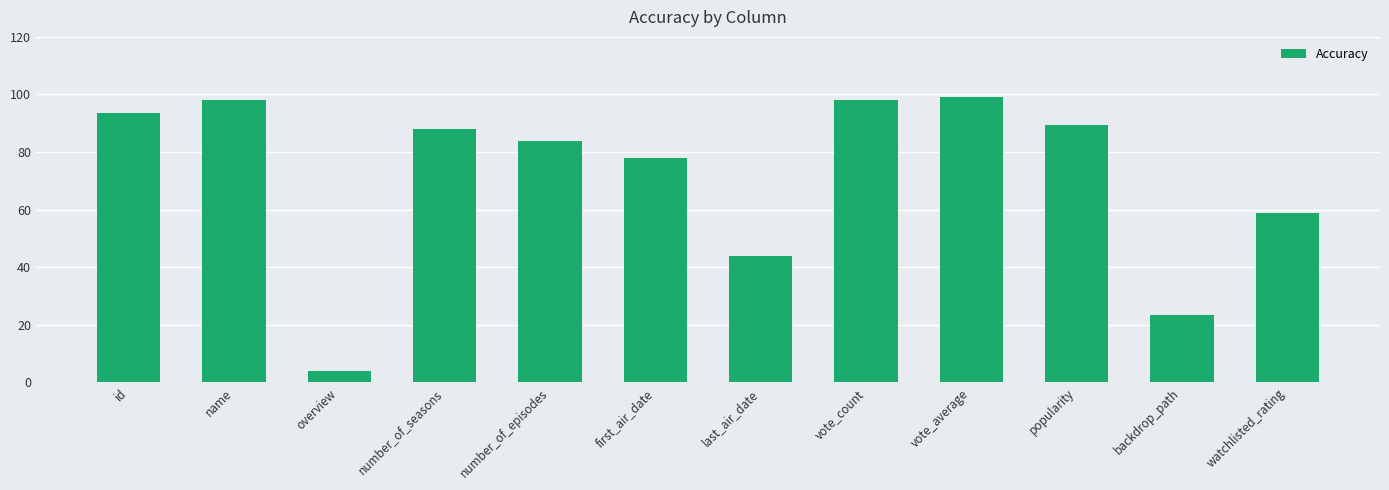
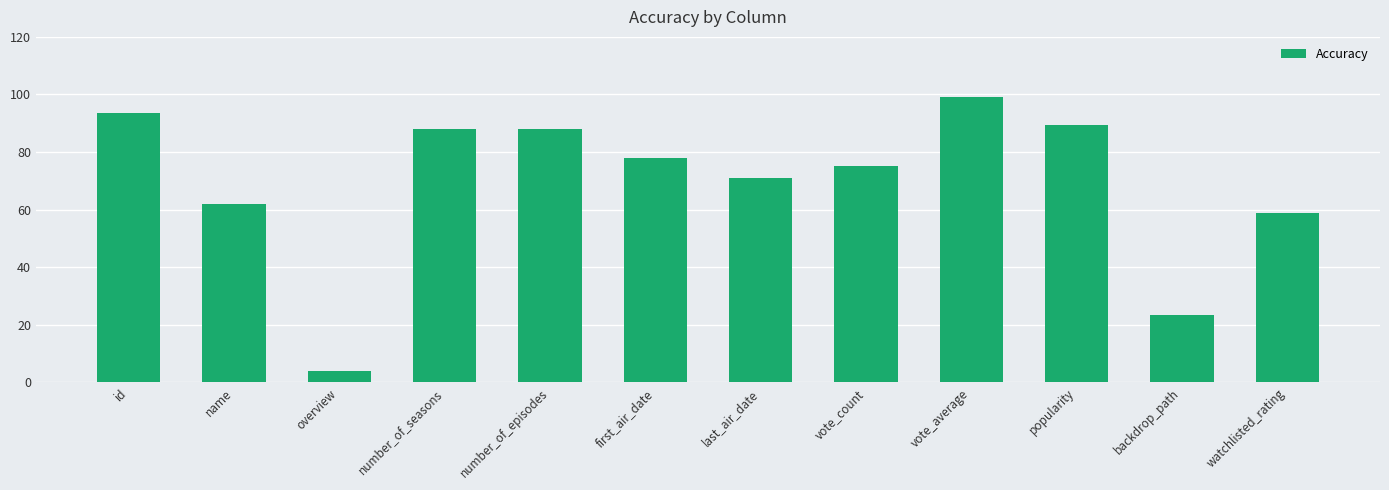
name: 98 -> 62
number_of_episodes: 84 -> 88
last_air_date: 44 -> 71
vote_count: 98 -> 75
